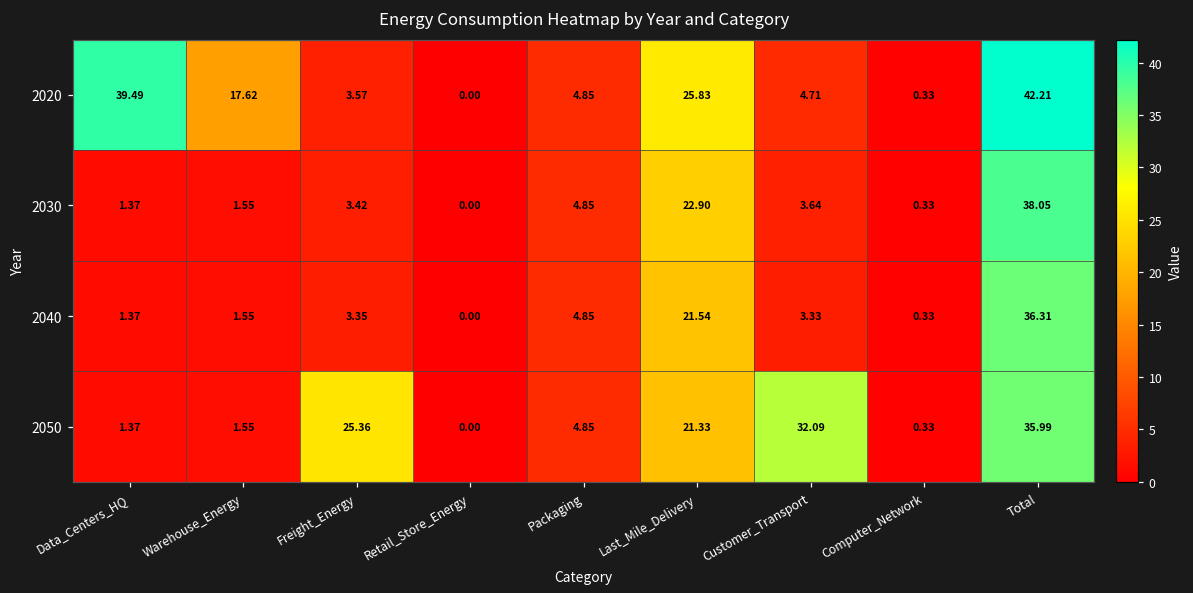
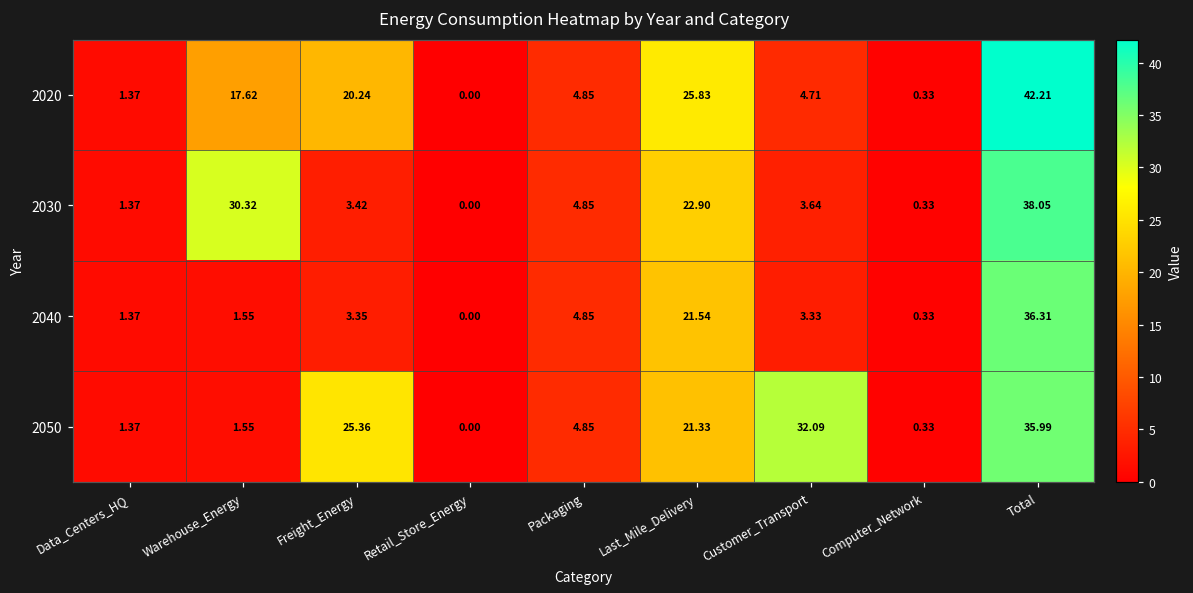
2020, Data_Centers_HQ: 39.49 -> 1.37
2020, Freight_Energy: 3.57 -> 20.24
2030, Warehouse_Energy: 1.55 -> 30.32
